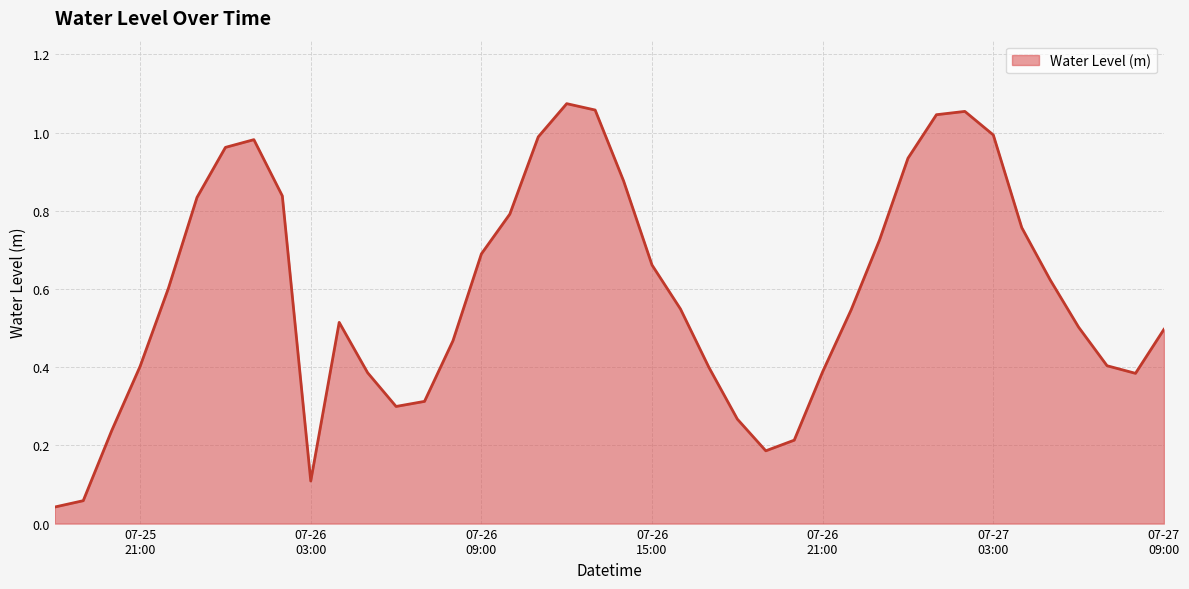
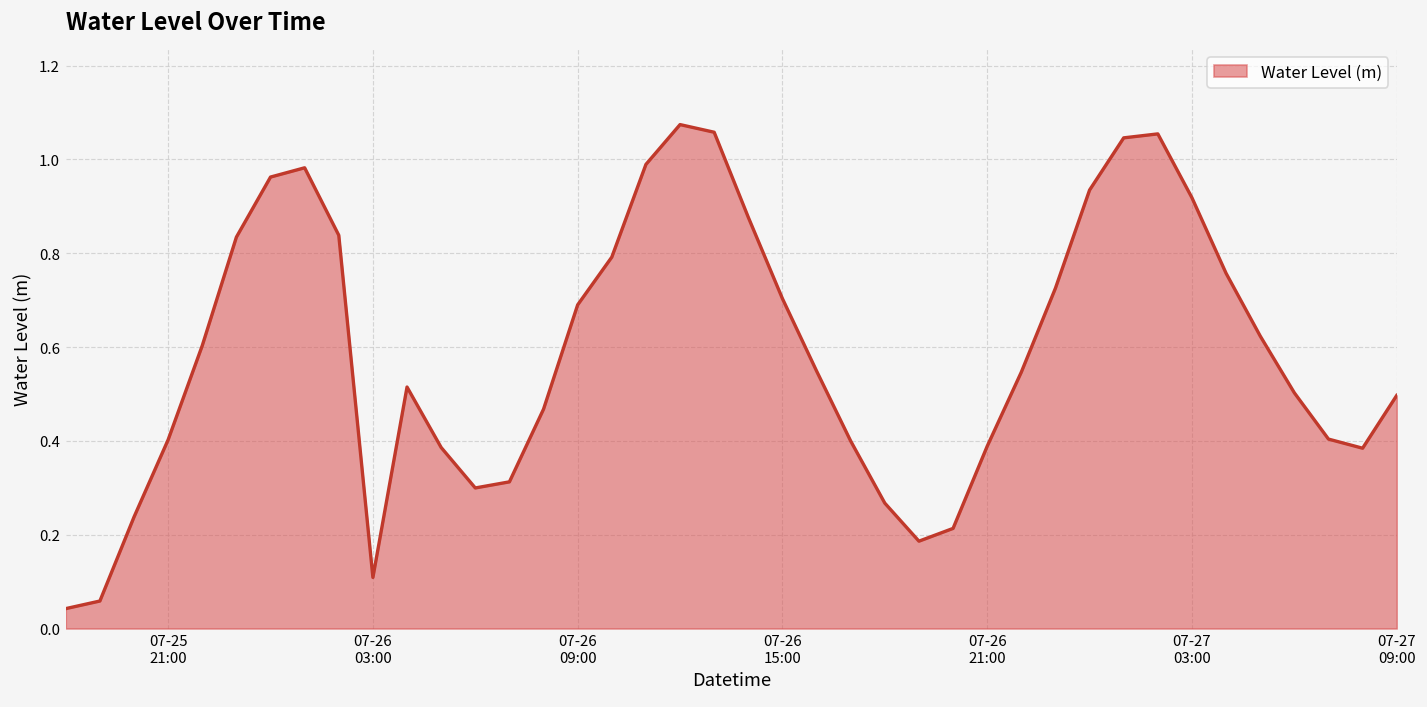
07-26 15:00: 0.66 -> 0.70
07-27 03:00: 0.99 -> 0.92
